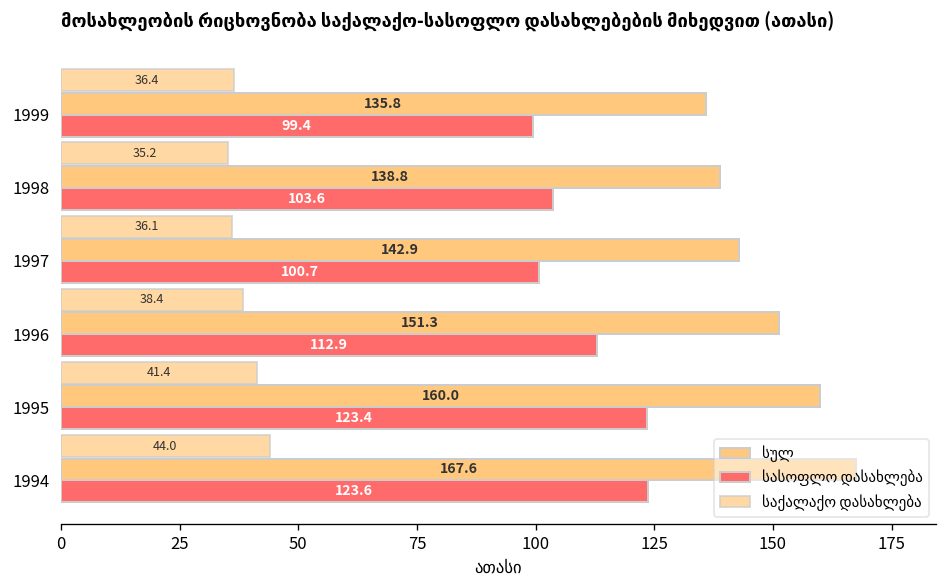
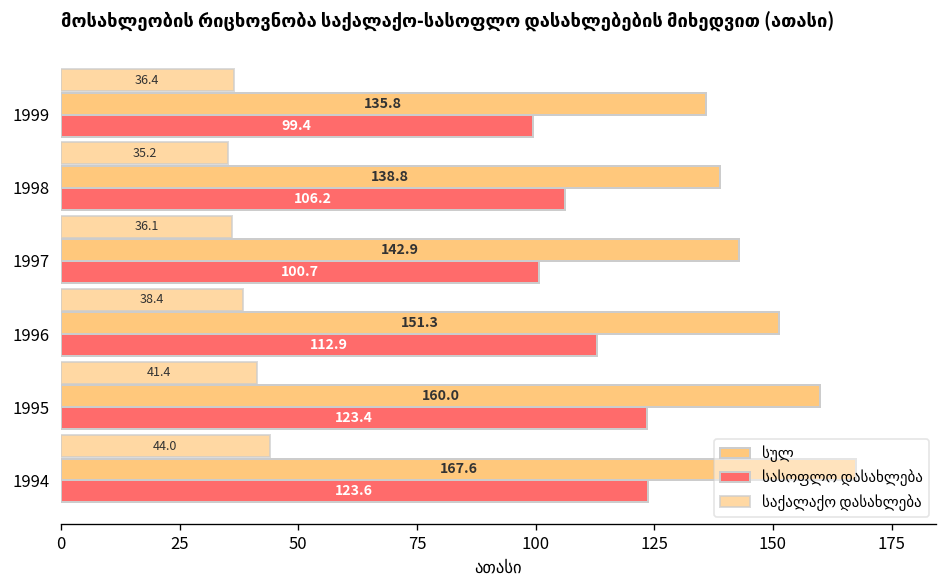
სასოფლო დასახლება, 1998: 103.6 -> 106.2
